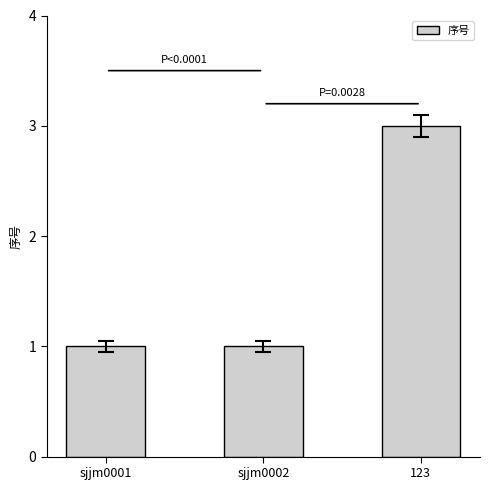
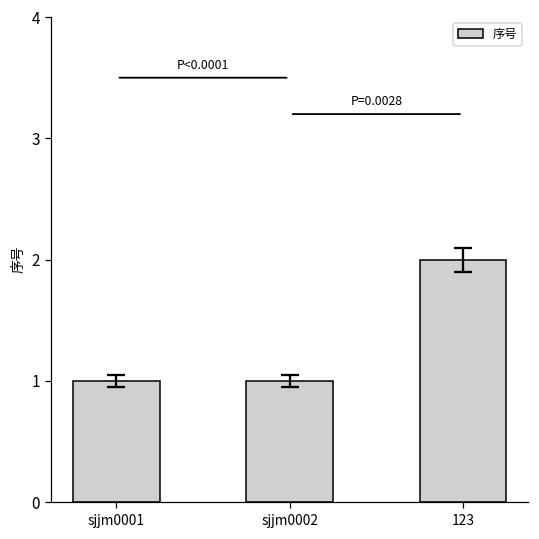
序号, 123: 3 -> 2
